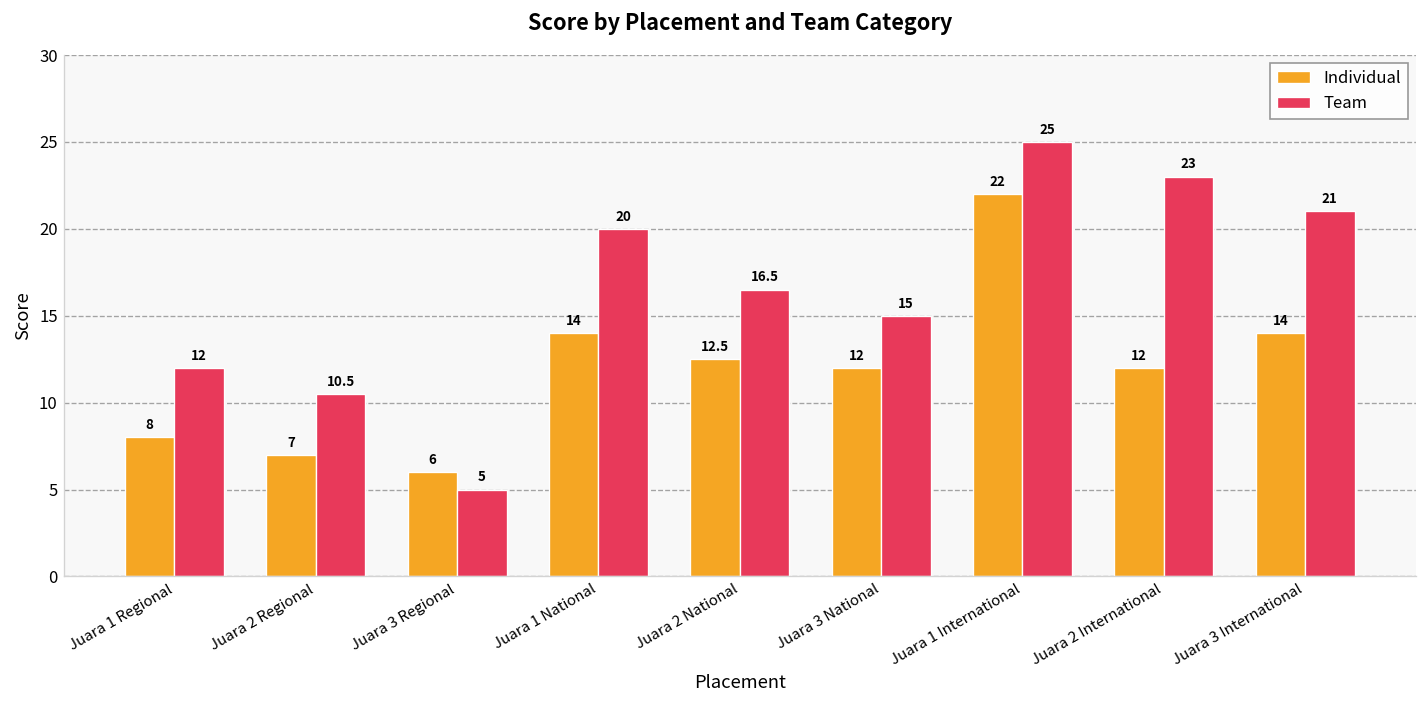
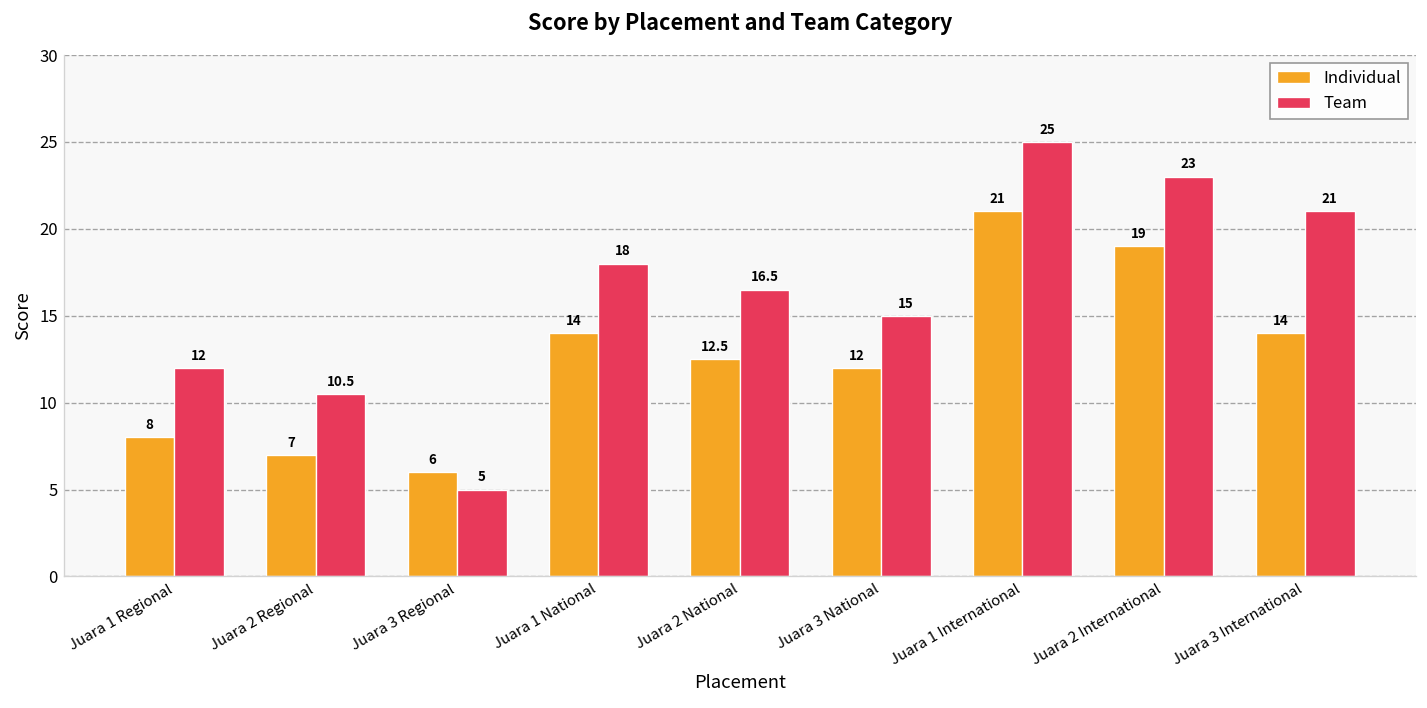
Team, Juara 1 National: 20 -> 18
Individual, Juara 1 International: 22 -> 21
Individual, Juara 2 International: 12 -> 19
